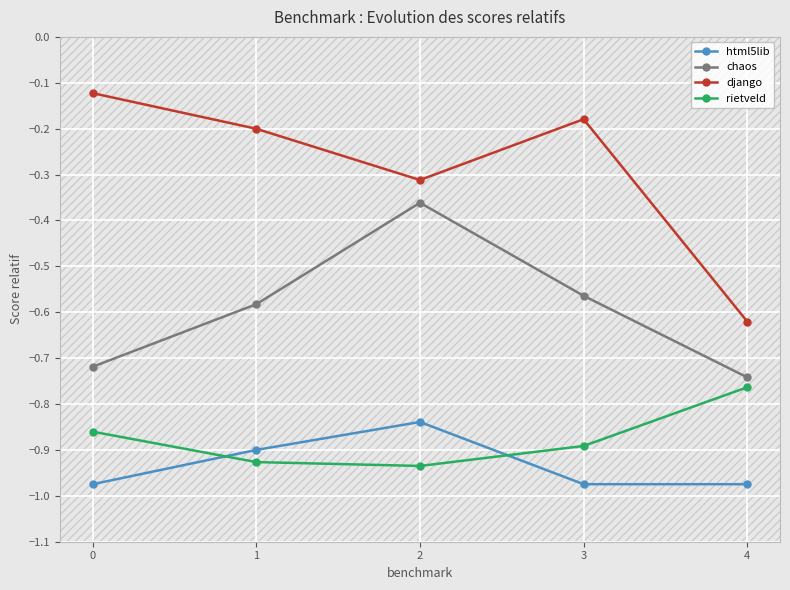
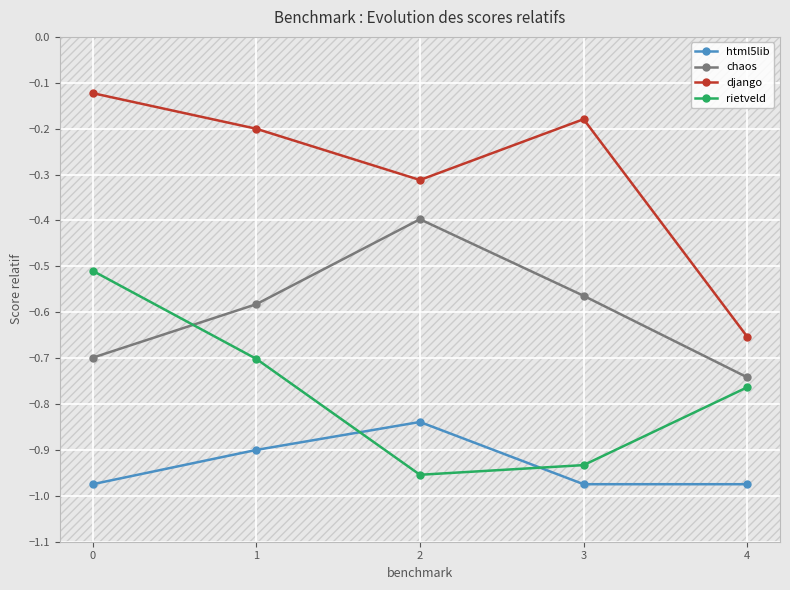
chaos, 0: -0.72 -> -0.70
rietveld, 0: -0.86 -> -0.51
rietveld, 1: -0.93 -> -0.70
chaos, 2: -0.36 -> -0.40
rietveld, 2: -0.93 -> -0.95
rietveld, 3: -0.89 -> -0.93
django, 4: -0.62 -> -0.65
